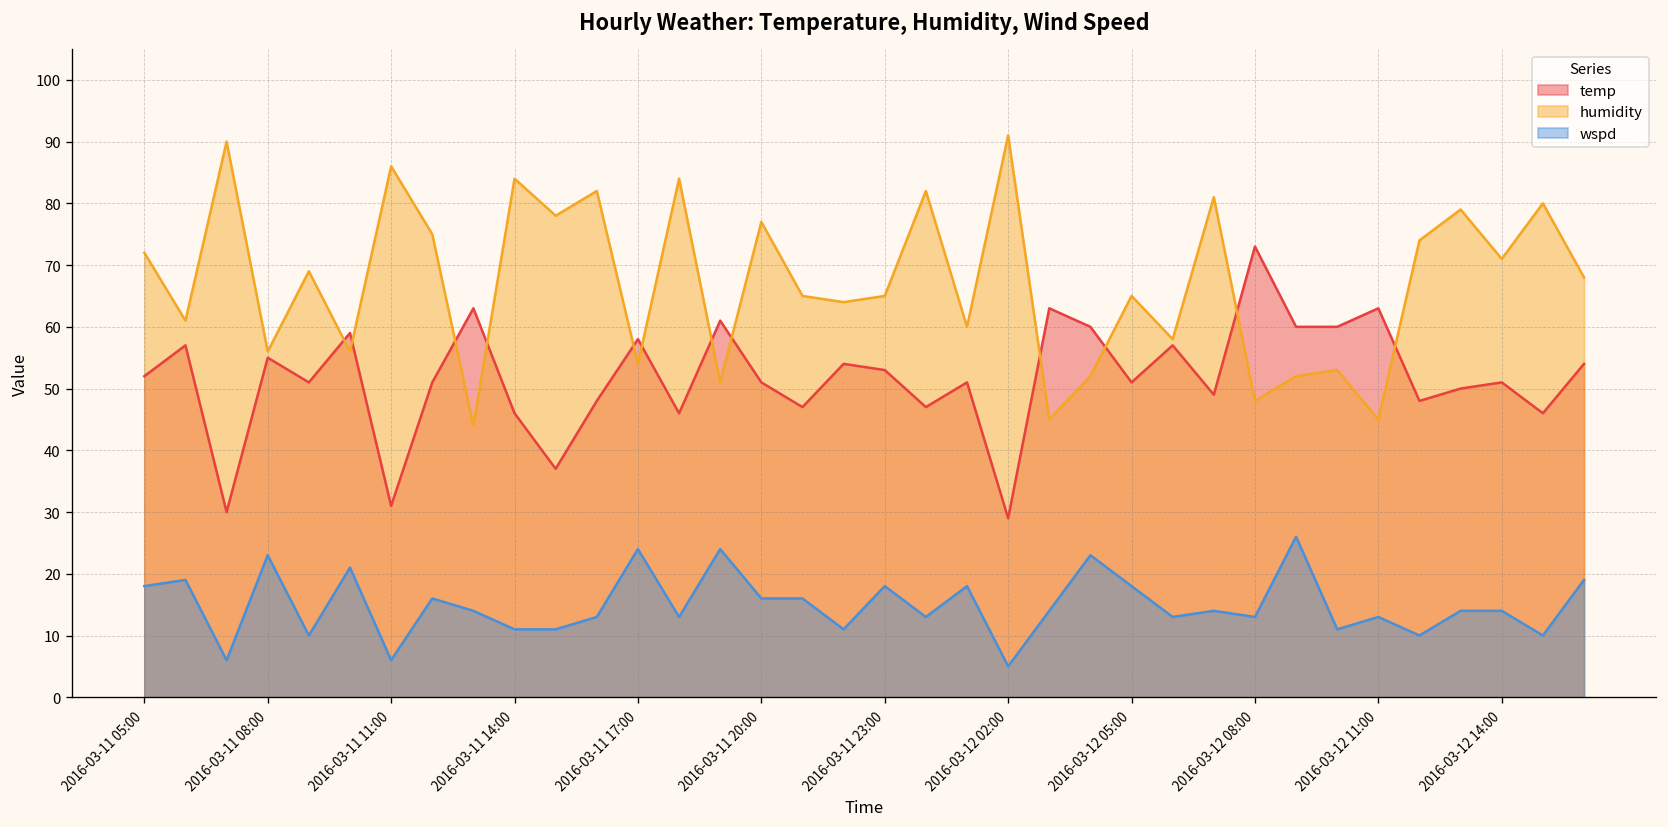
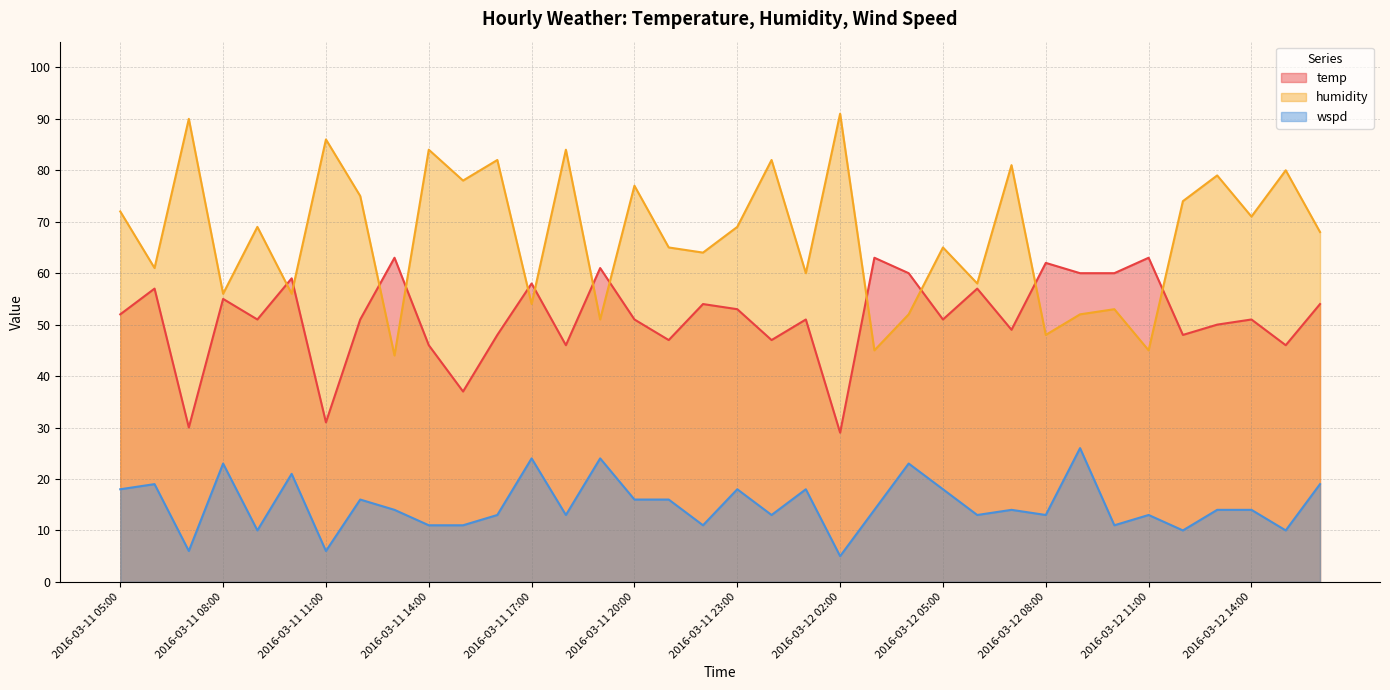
humidity, 2016-03-11 23:00: 65 -> 69
temp, 2016-03-12 08:00: 73 -> 62
